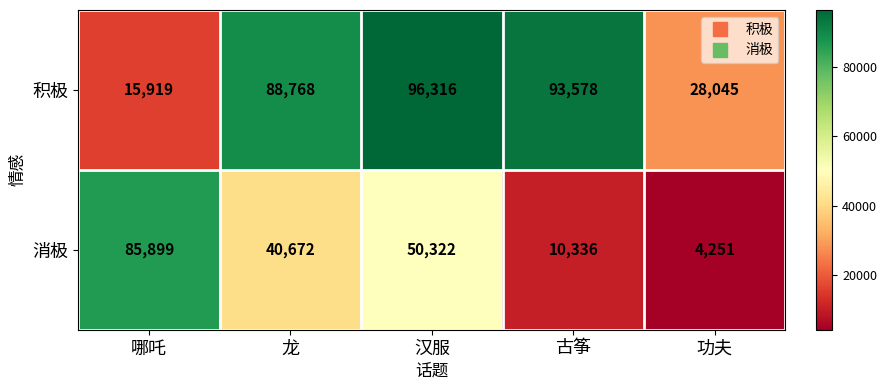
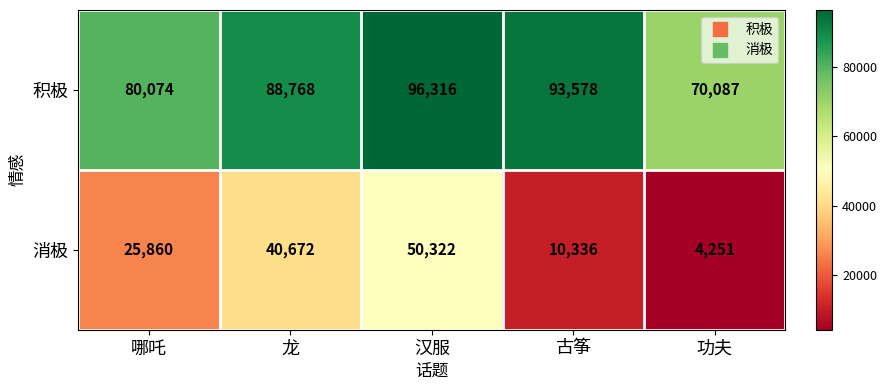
积极, 哪吒: 15,919 -> 80,074
积极, 功夫: 28,045 -> 70,087
消极, 哪吒: 85,899 -> 25,860
